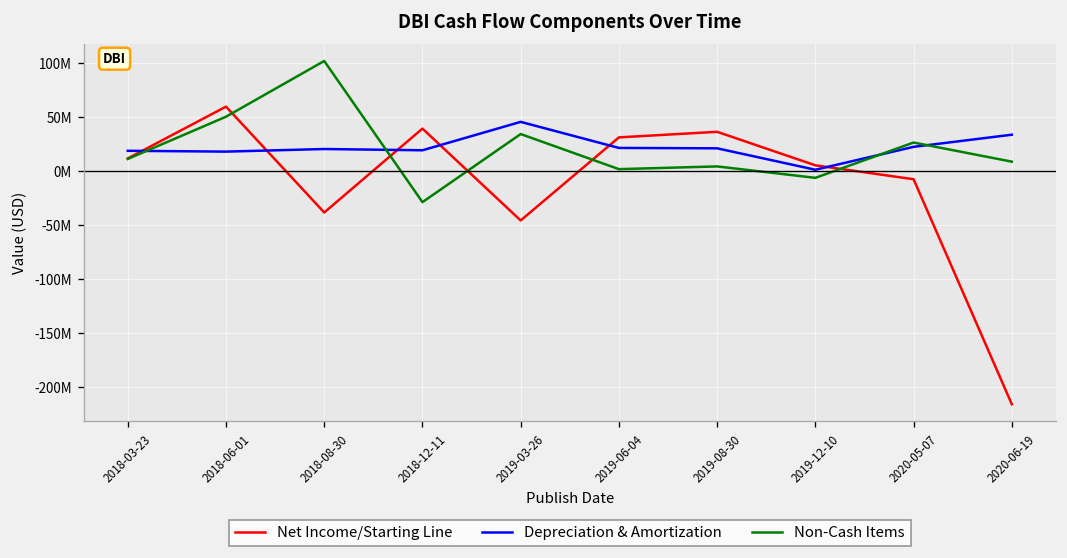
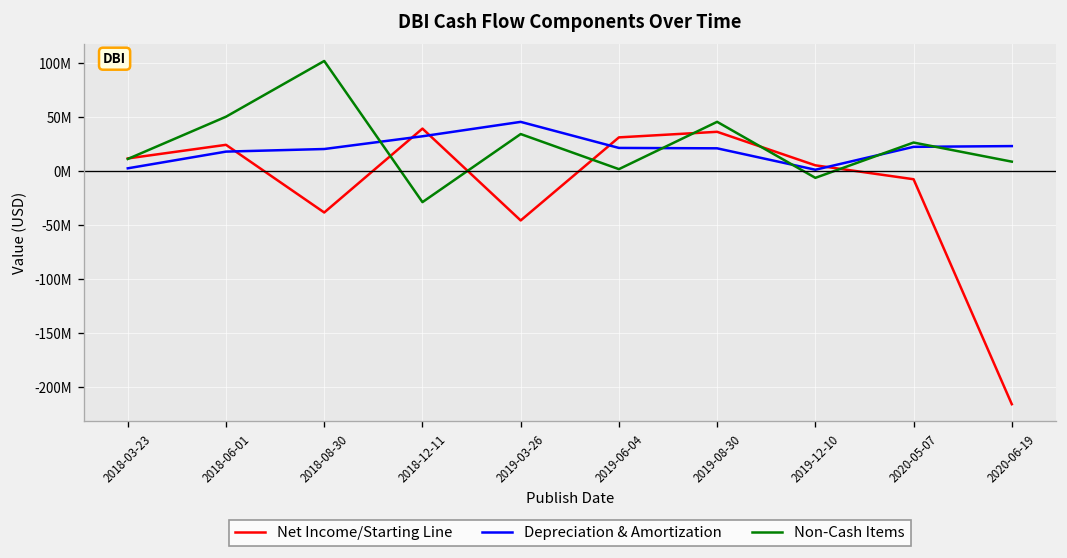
Depreciation & Amortization, 2018-03-23: 20000000 -> 0
Net Income/Starting Line, 2018-06-01: 60000000 -> 20000000
Depreciation & Amortization, 2018-12-11: 20000000 -> 30000000
Non-Cash Items, 2019-08-30: 0 -> 50000000
Depreciation & Amortization, 2020-06-19: 30000000 -> 20000000
